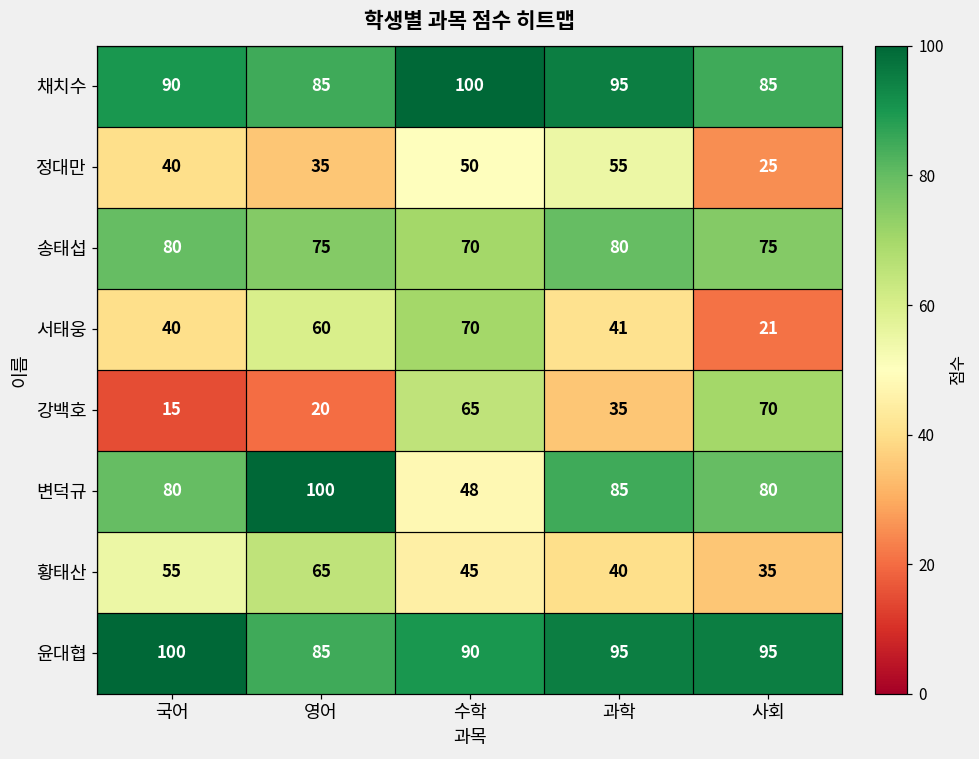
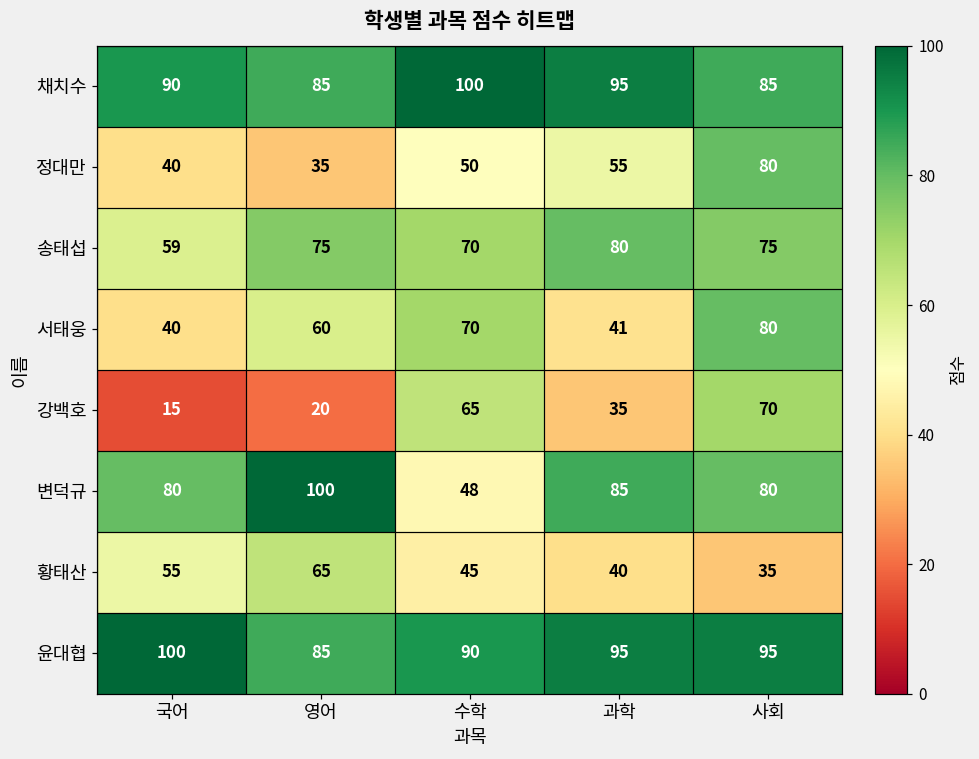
정대만, 사회: 25 -> 80
송태섭, 국어: 80 -> 59
서태웅, 사회: 21 -> 80
